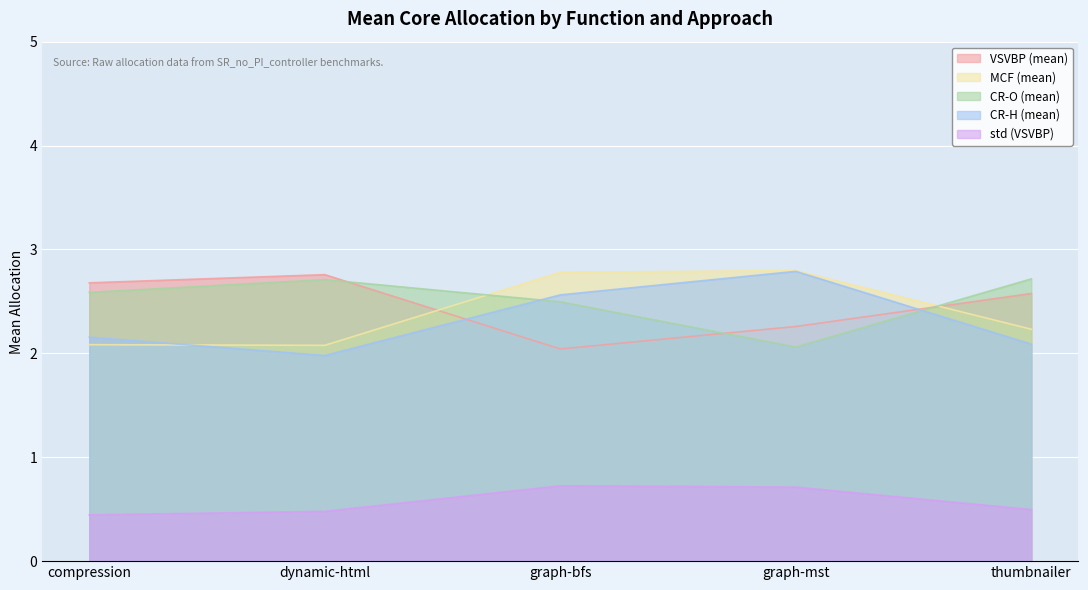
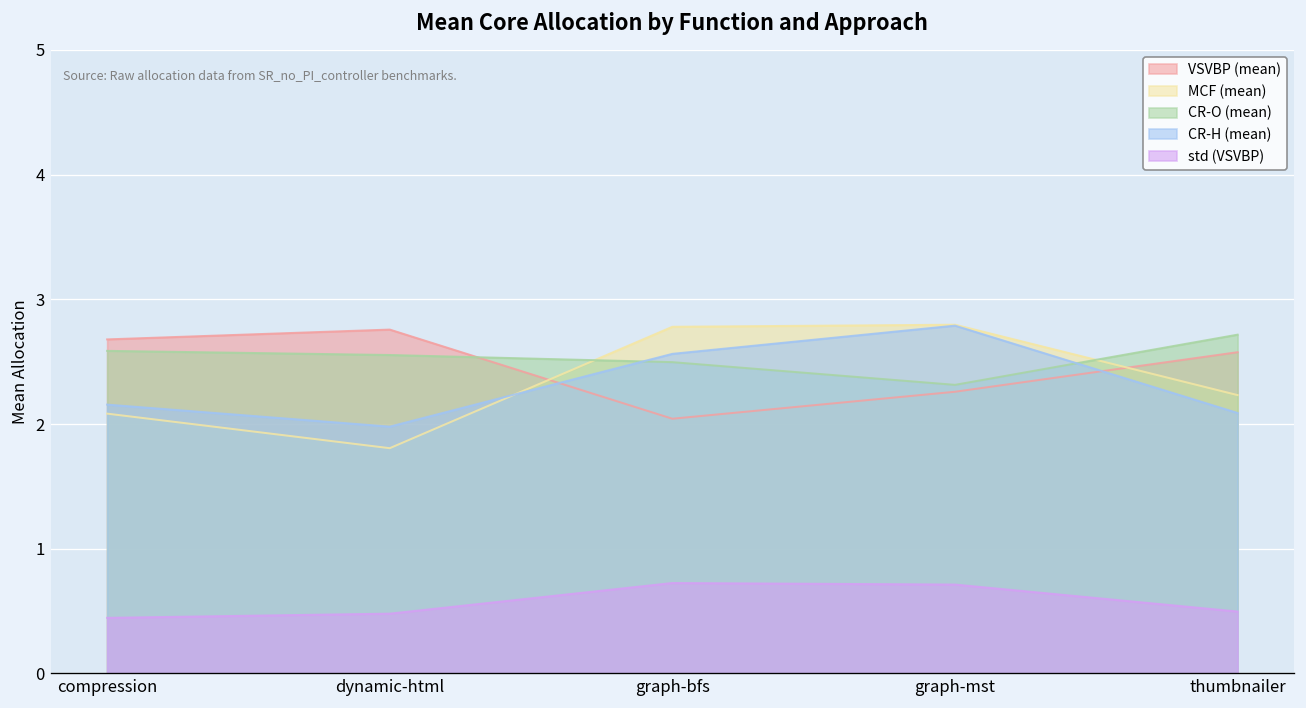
MCF (mean), dynamic-html: 2.08 -> 1.81
CR-O (mean), dynamic-html: 2.71 -> 2.55
CR-O (mean), graph-mst: 2.06 -> 2.31
